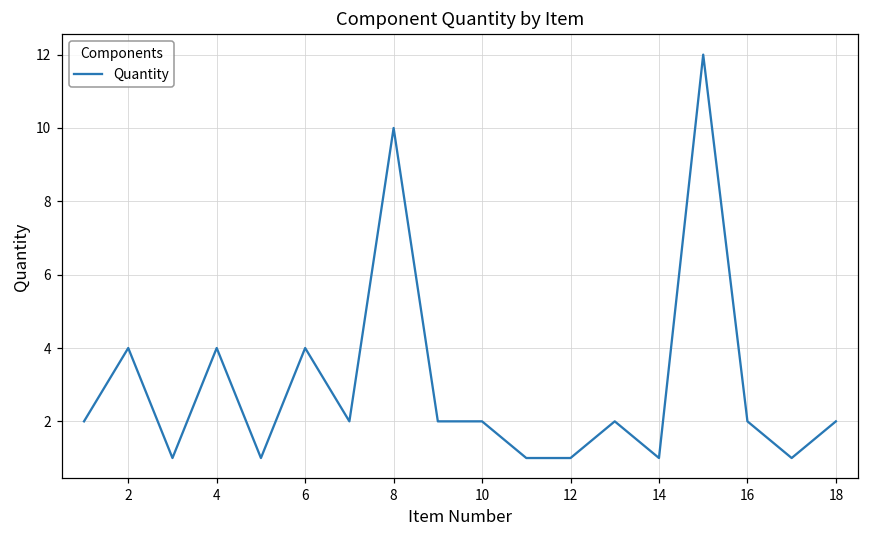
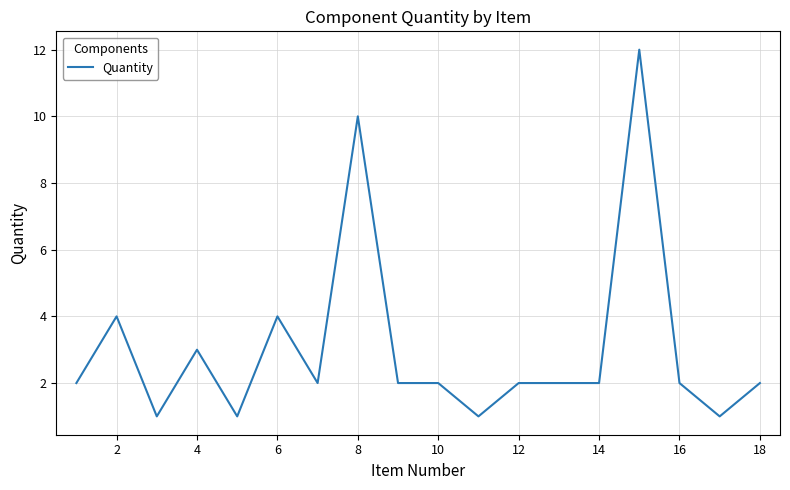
4: 4 -> 3
12: 1 -> 2
14: 1 -> 2
